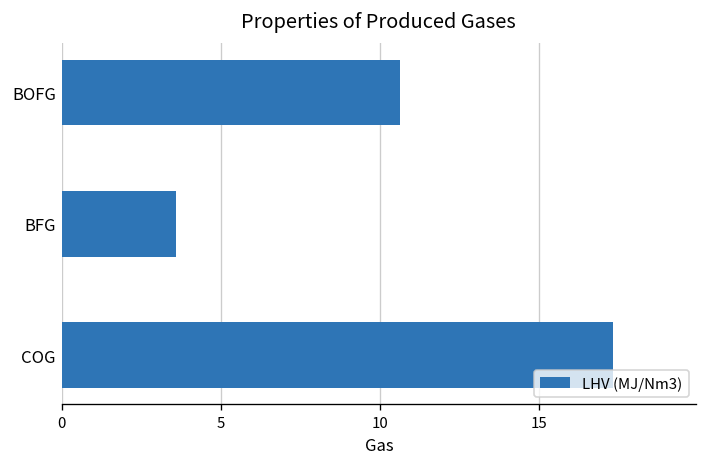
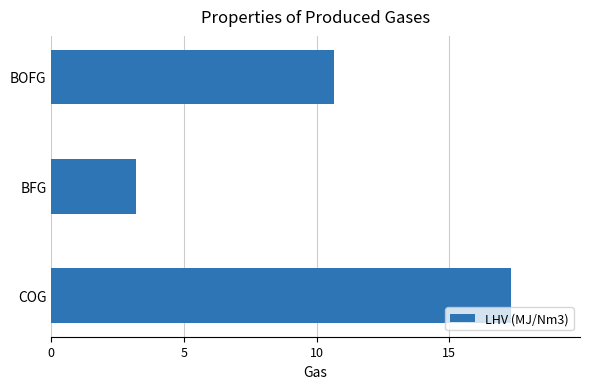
BFG: 3.6 -> 3.2
